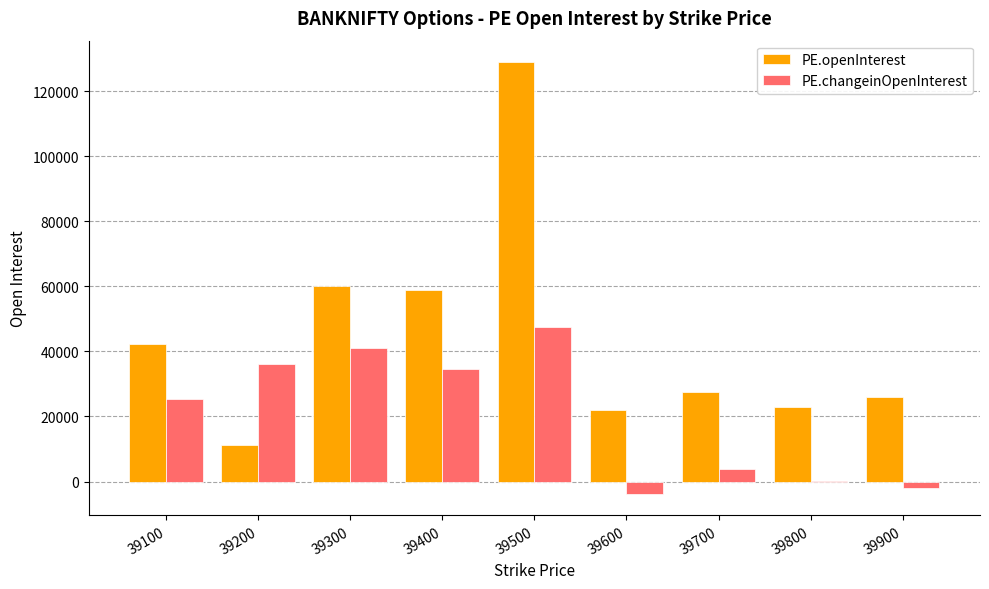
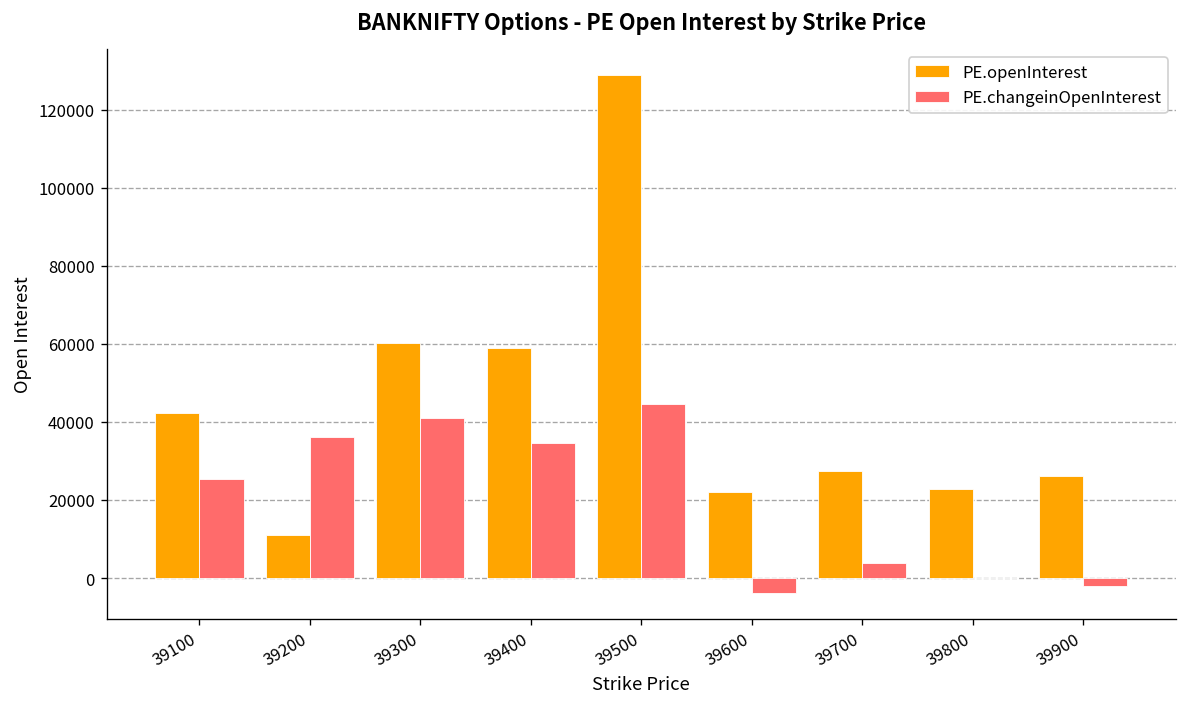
PE.changeinOpenInterest, 39500: 48000 -> 45000
